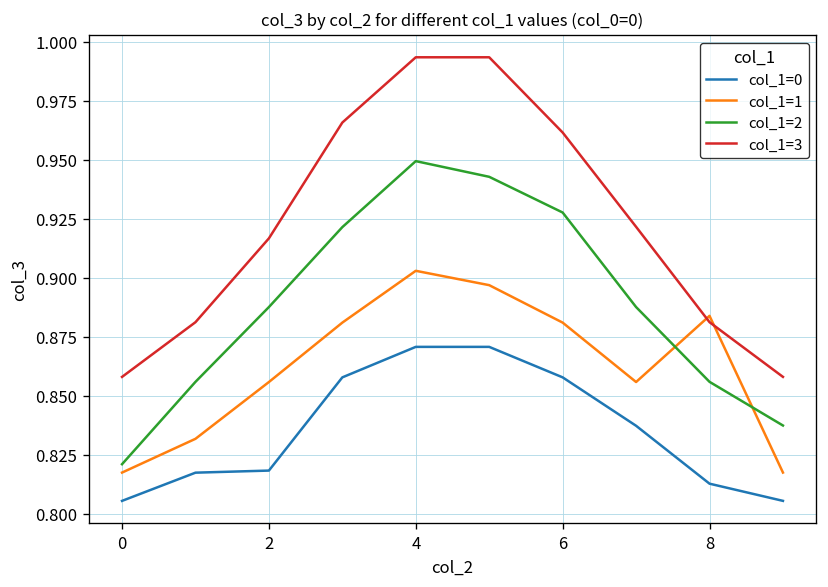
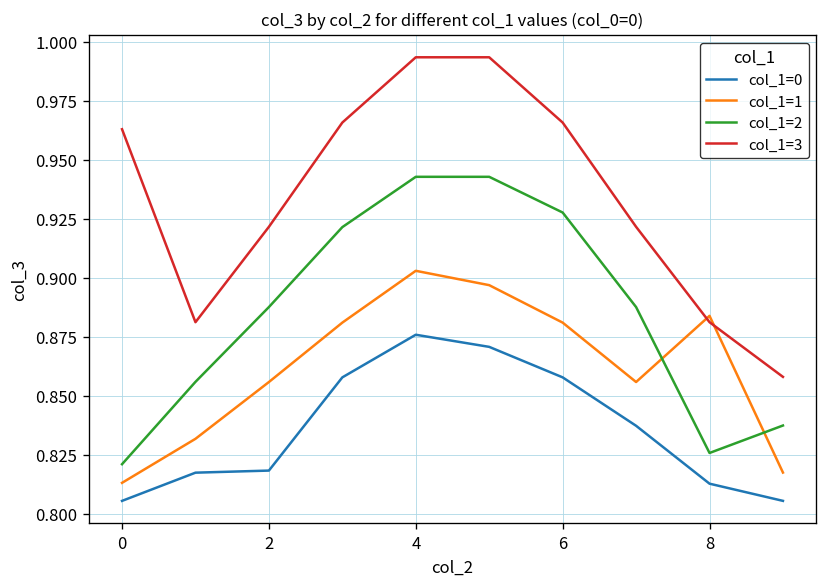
col_1=1, 0: 0.818 -> 0.813
col_1=3, 0: 0.858 -> 0.963
col_1=3, 2: 0.917 -> 0.922
col_1=0, 4: 0.871 -> 0.876
col_1=2, 4: 0.949 -> 0.943
col_1=3, 6: 0.962 -> 0.966
col_1=2, 8: 0.856 -> 0.826
